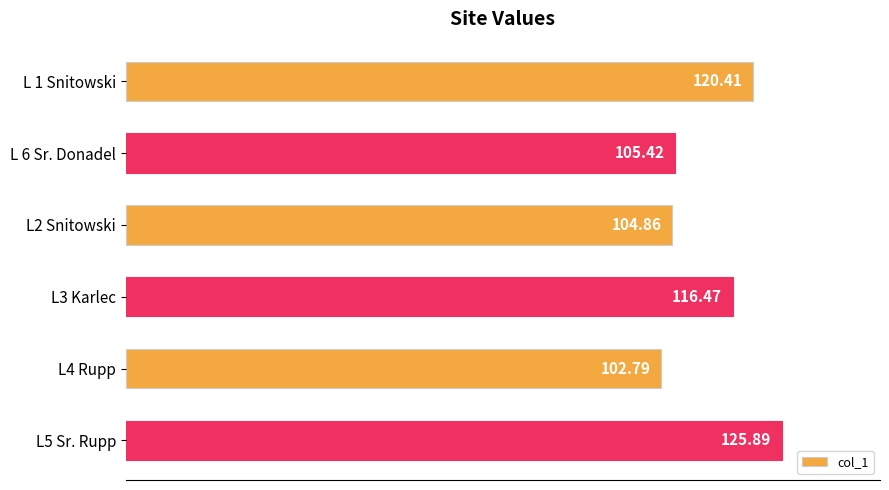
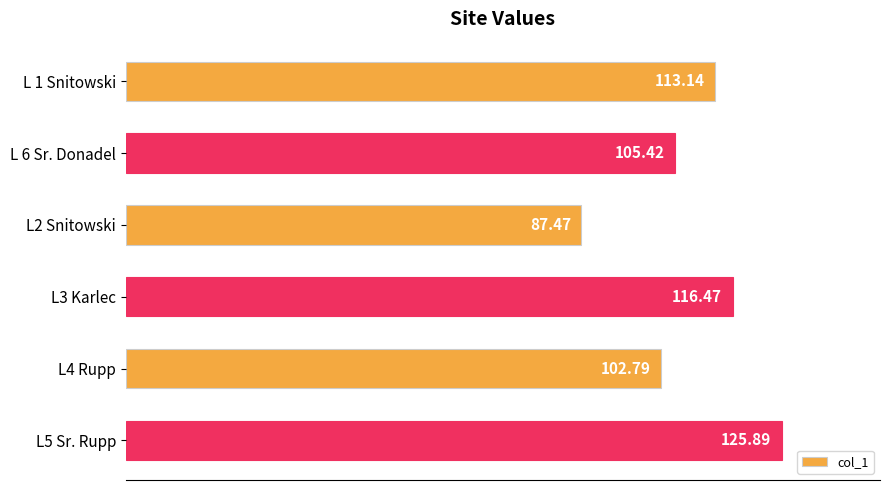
L 1 Snitowski: 120.41 -> 113.14
L2 Snitowski: 104.86 -> 87.47
